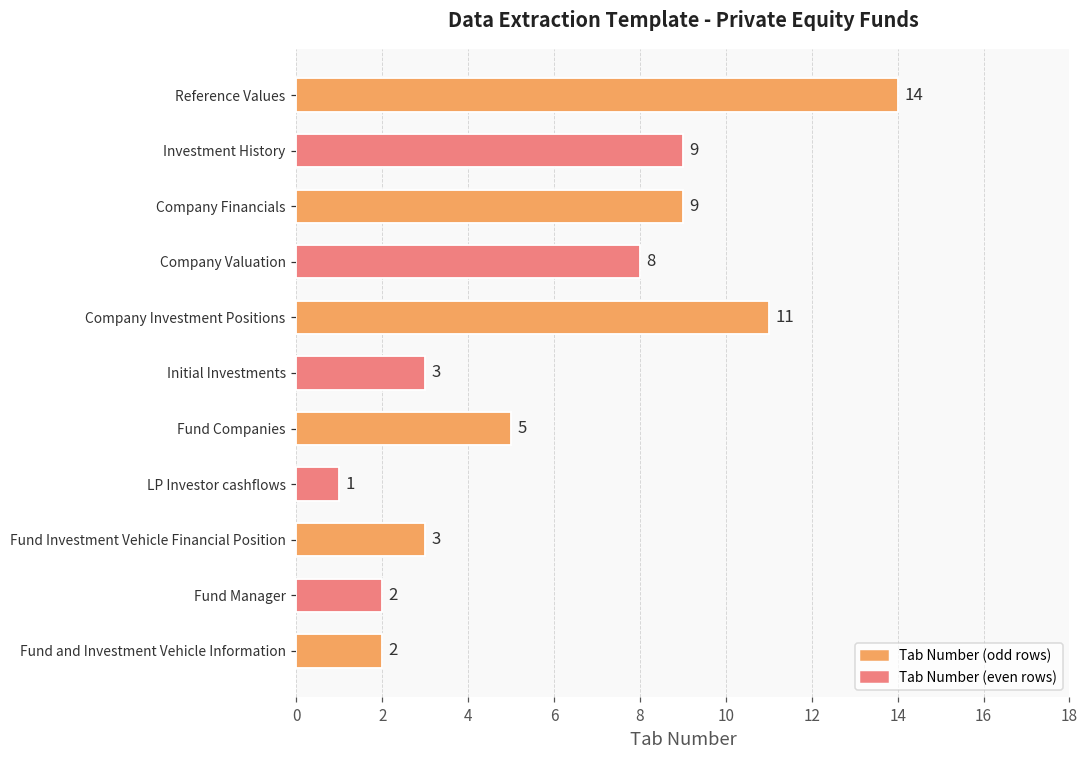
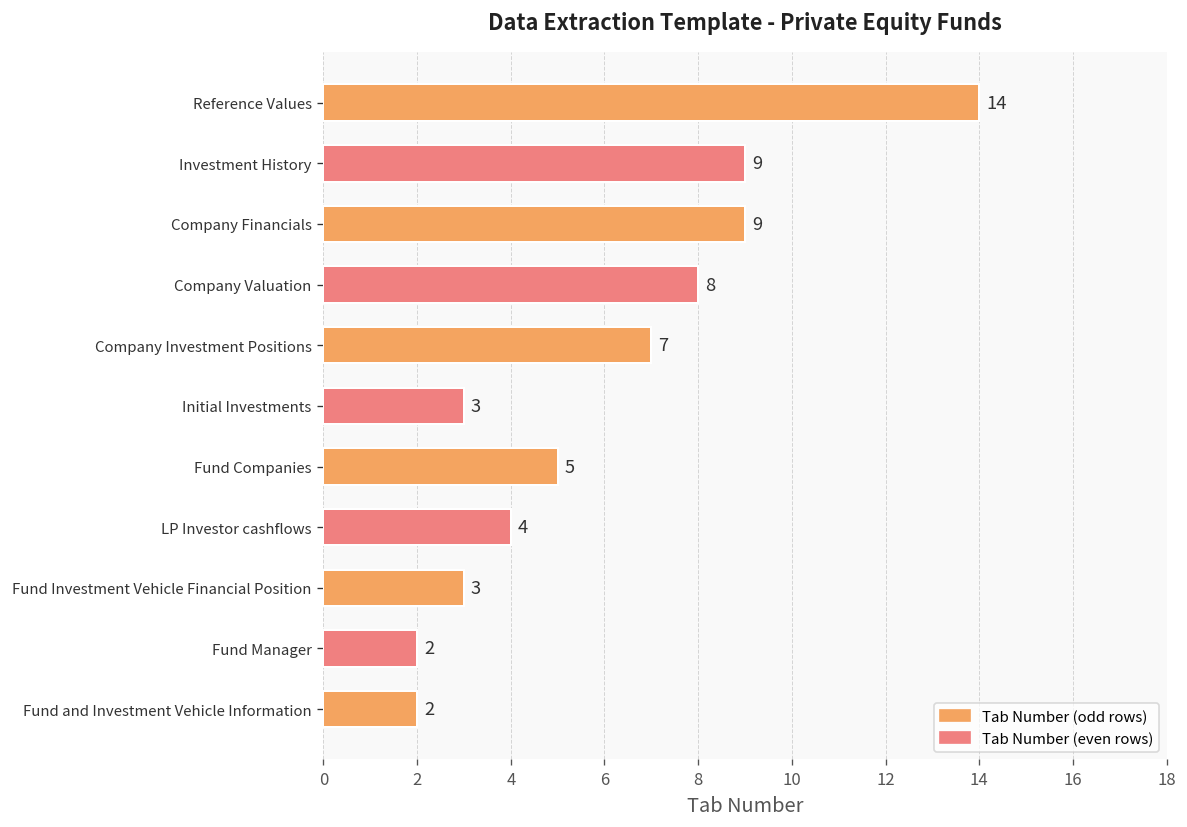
Company Investment Positions: 11 -> 7
LP Investor cashflows: 1 -> 4
